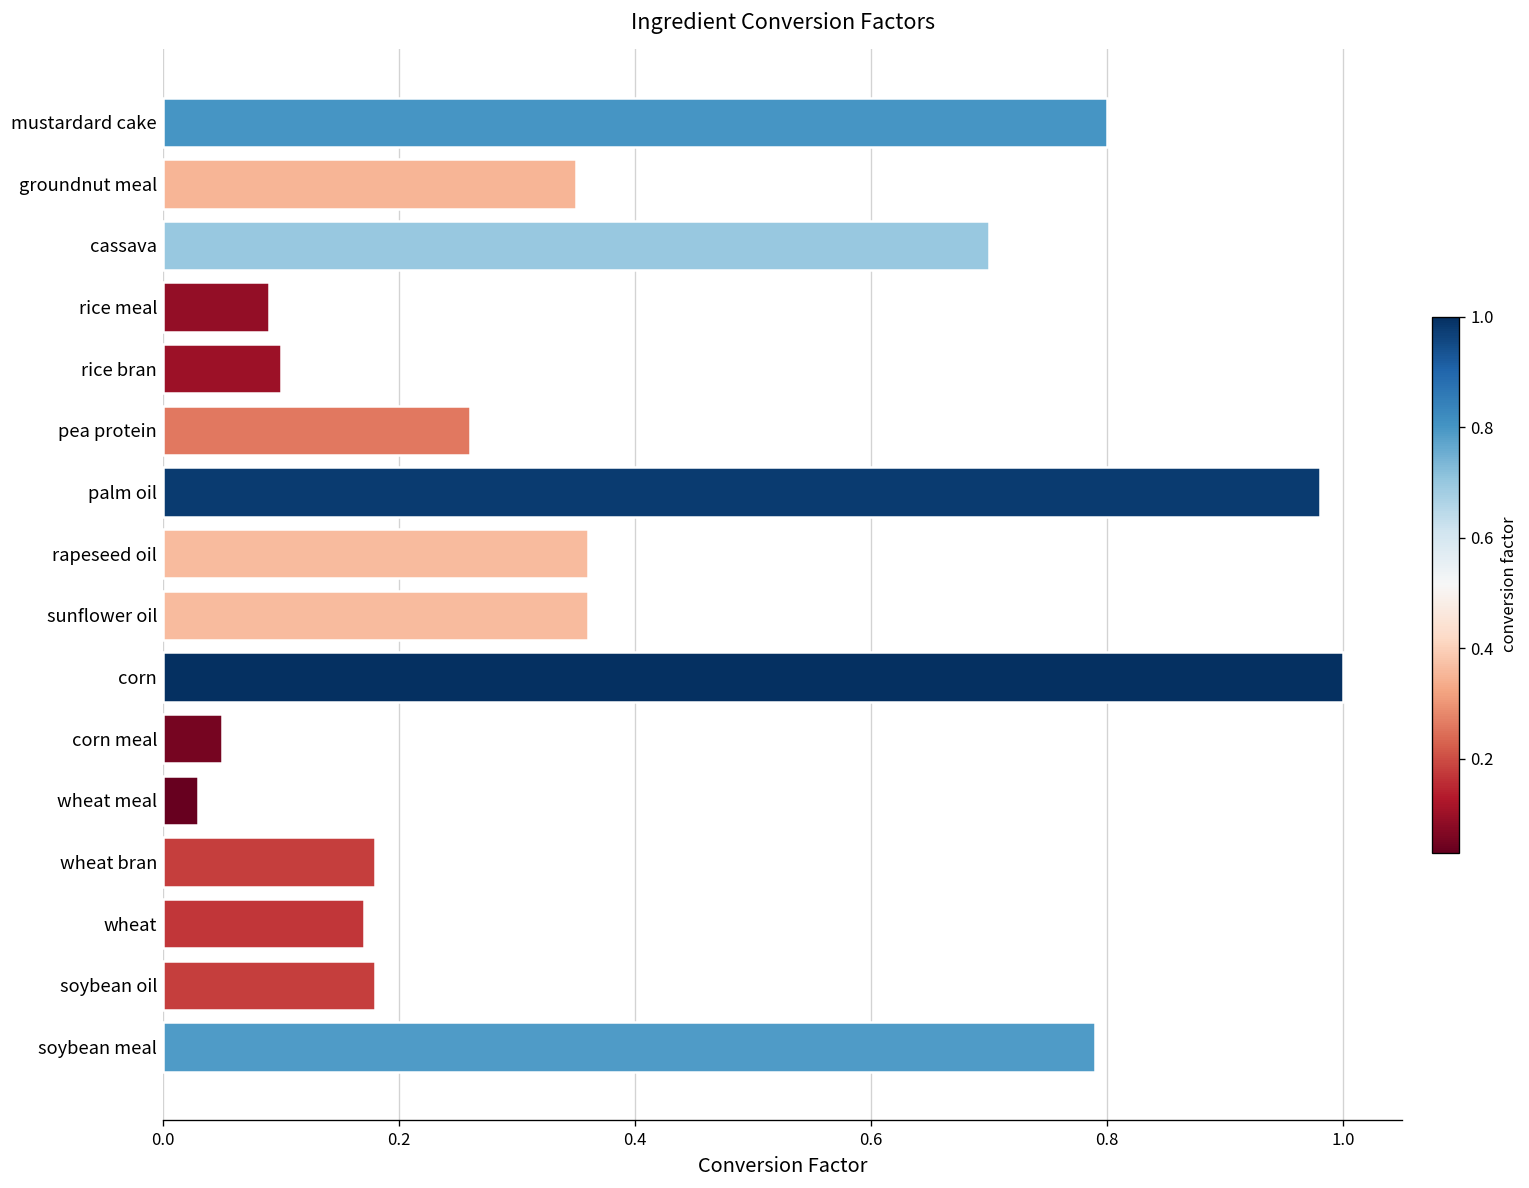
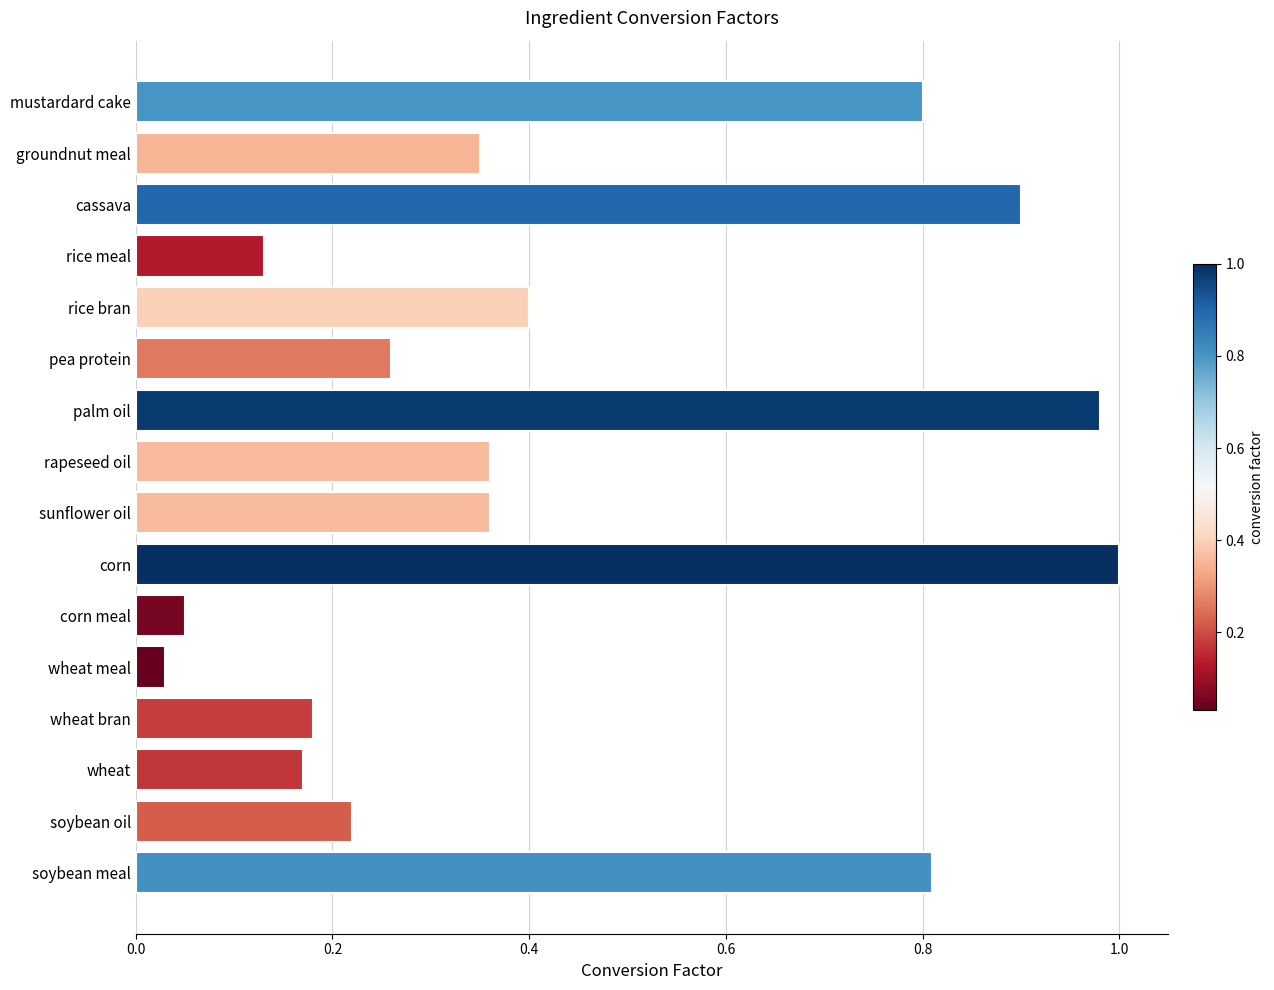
cassava: 0.7 -> 0.9
rice meal: 0.09 -> 0.13
rice bran: 0.1 -> 0.4
soybean oil: 0.18 -> 0.22
soybean meal: 0.79 -> 0.81
